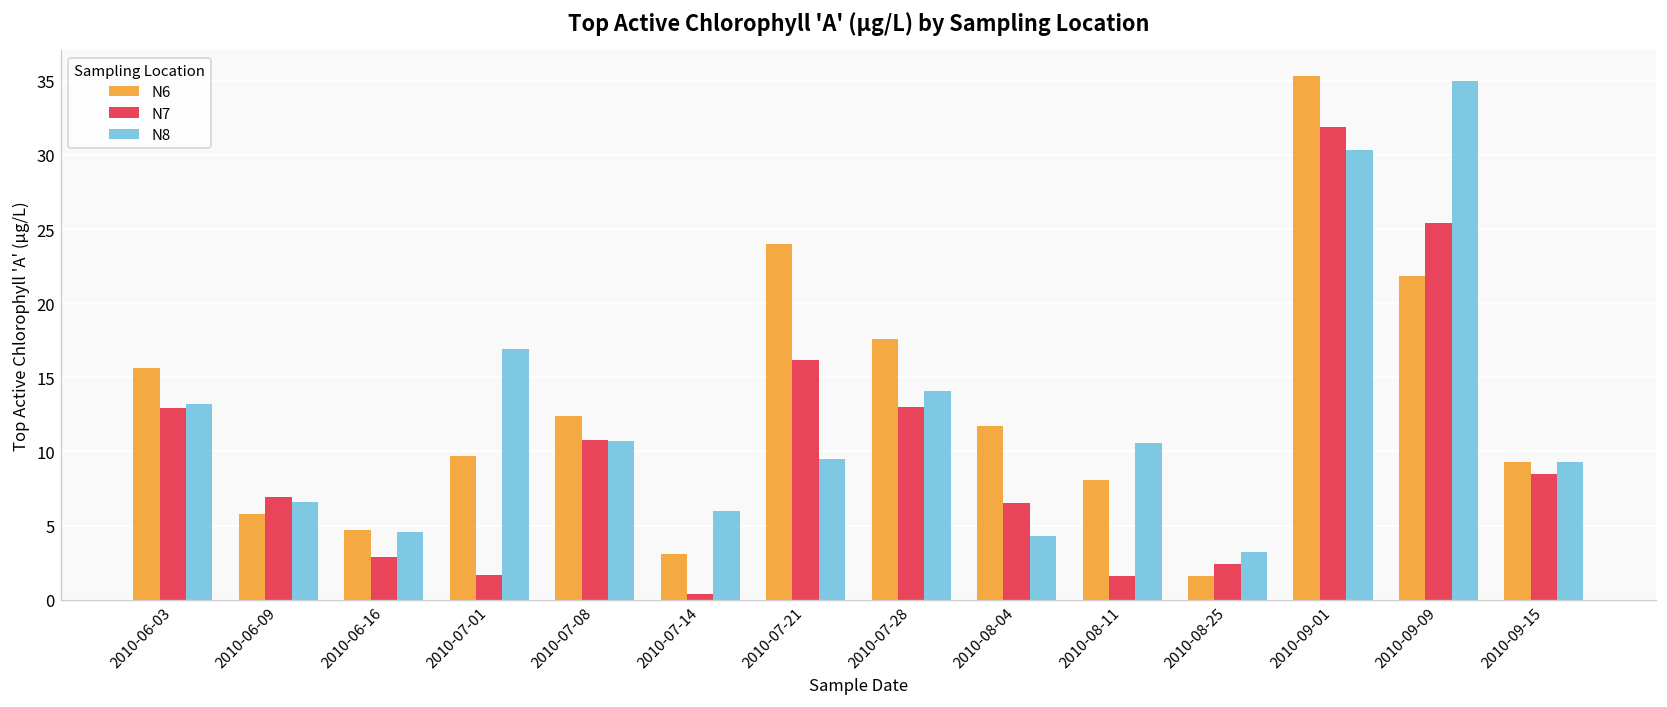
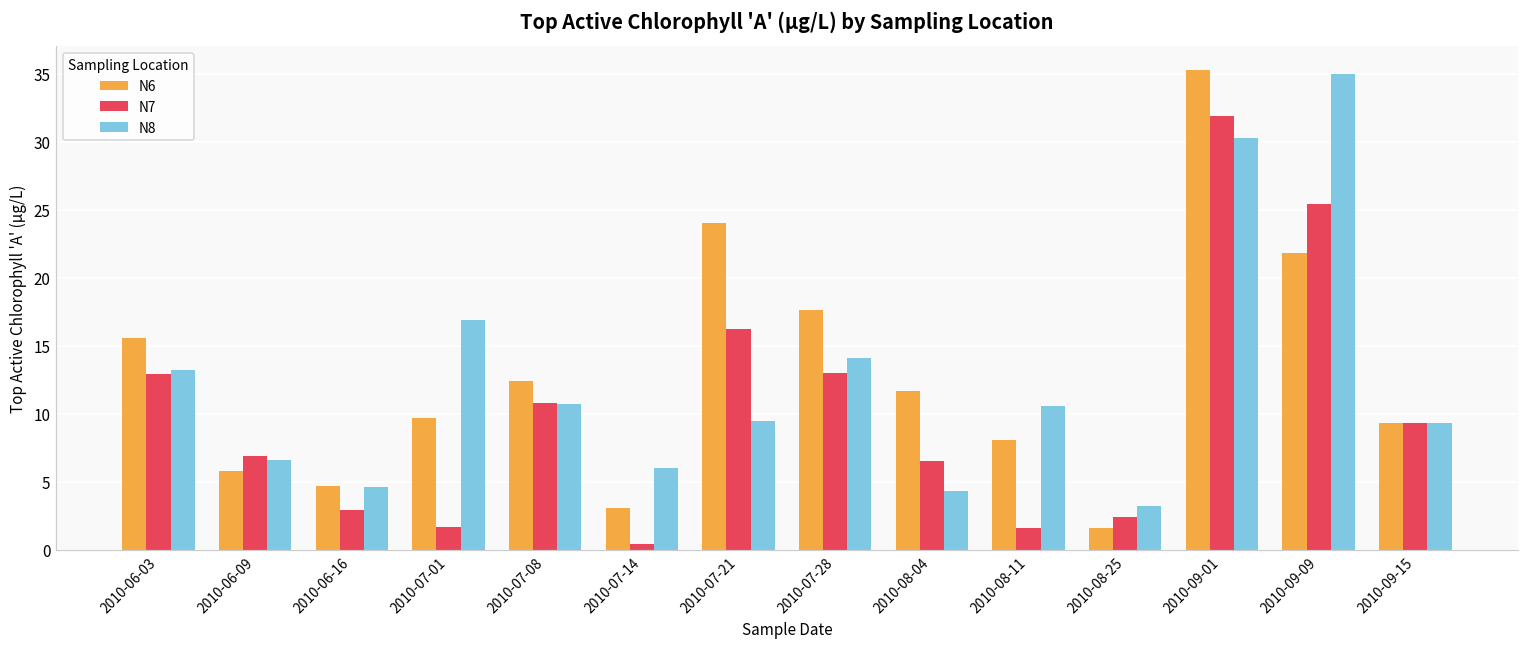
N7, 2010-09-15: 8.5 -> 9.3
